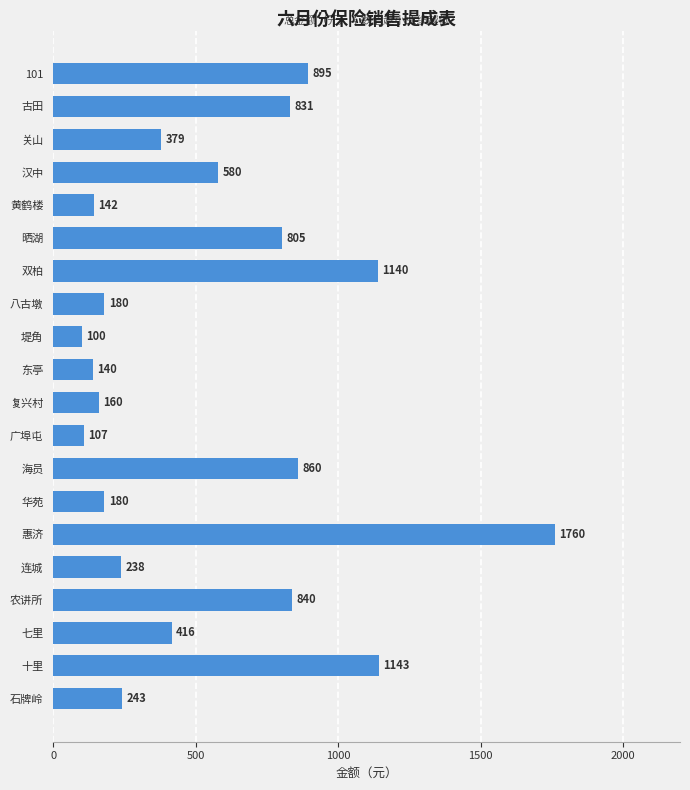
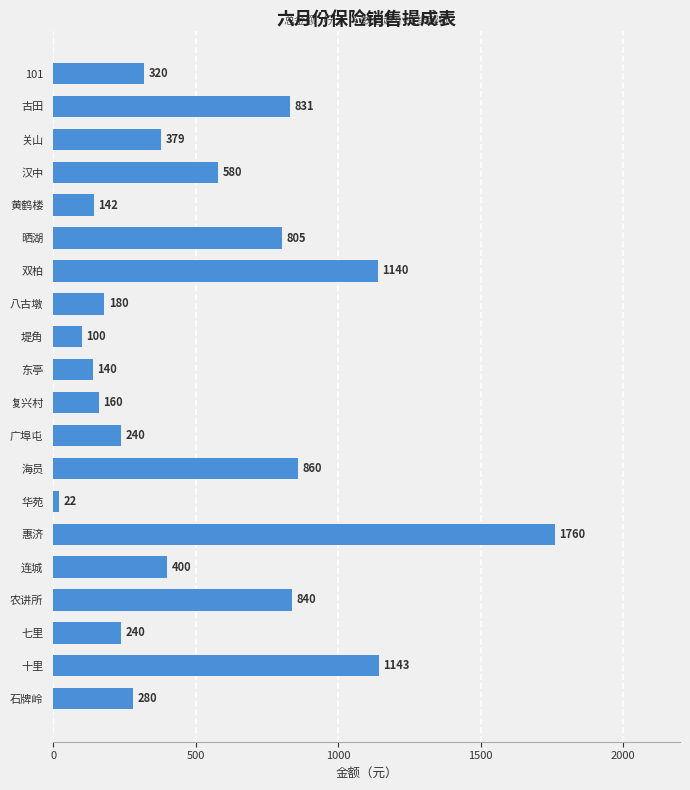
101: 895 -> 320
广埠屯: 107 -> 240
华苑: 180 -> 22
连城: 238 -> 400
七里: 416 -> 240
石牌岭: 243 -> 280
